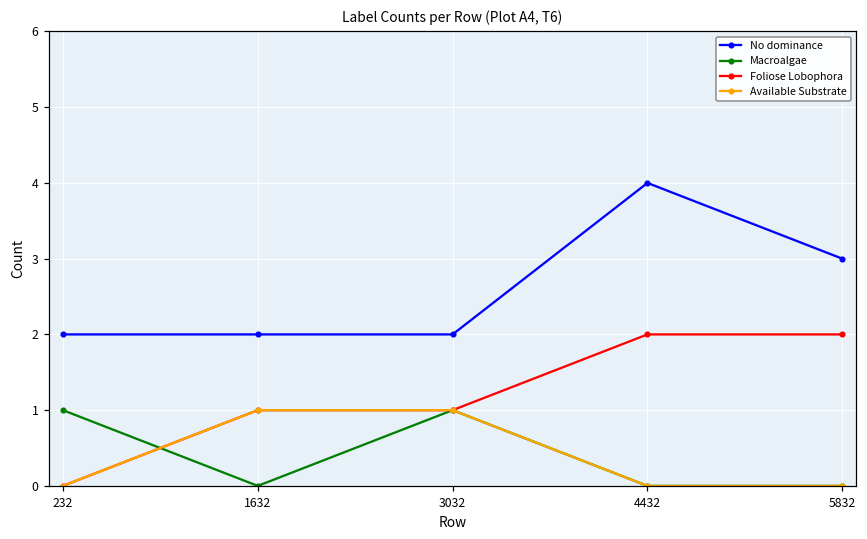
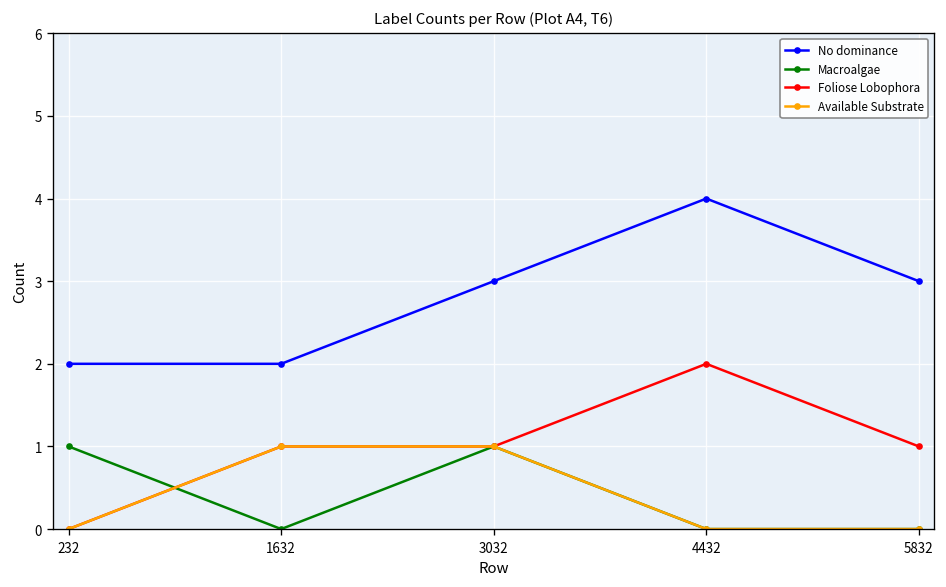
No dominance, 3032: 2 -> 3
Foliose Lobophora, 5832: 2 -> 1
